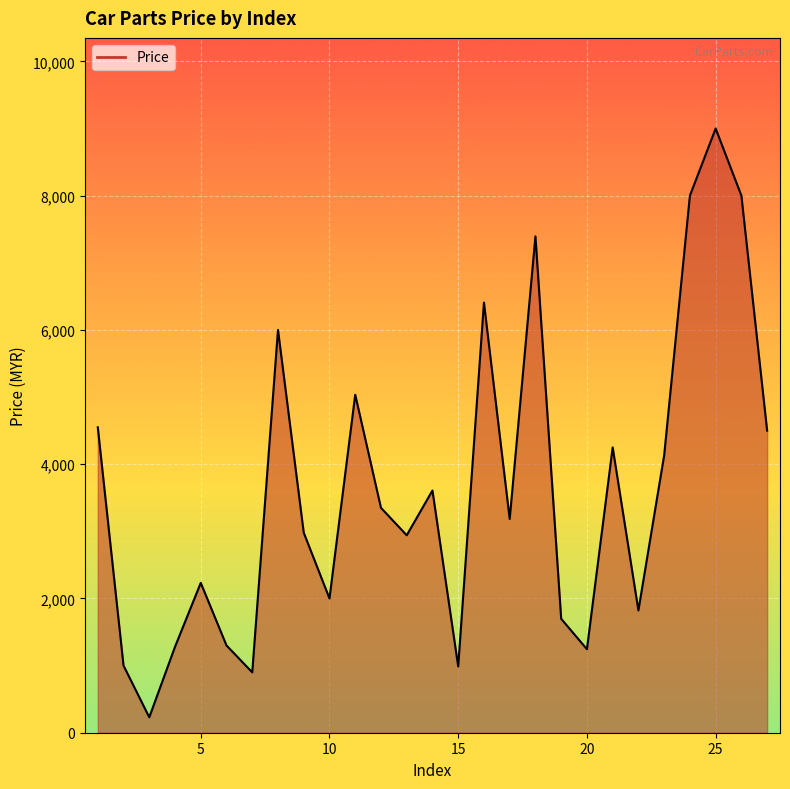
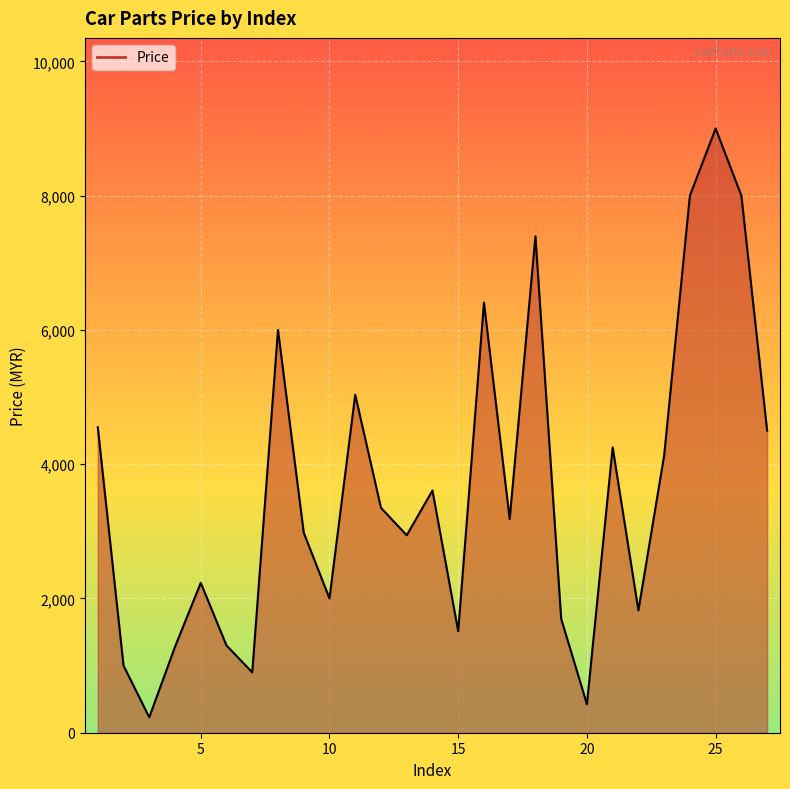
15: 1,000 -> 1,500
20: 1,200 -> 400
